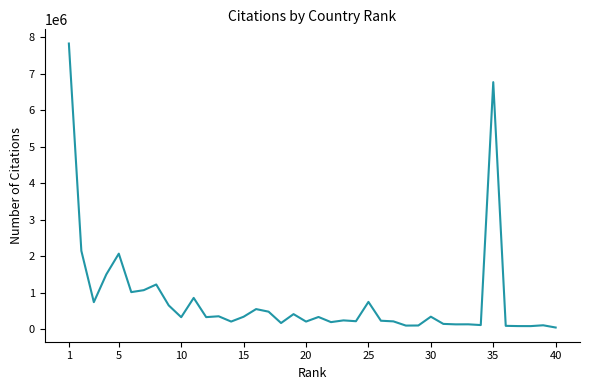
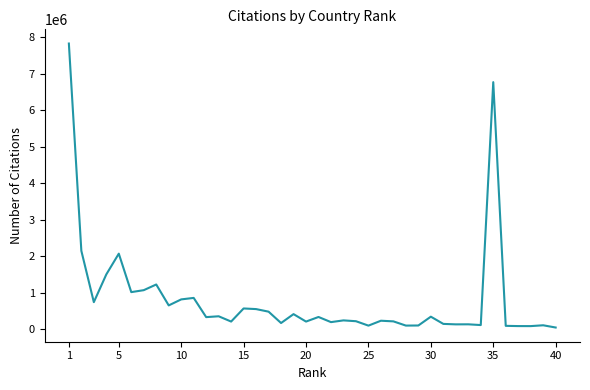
10: 300000 -> 800000
15: 300000 -> 600000
25: 700000 -> 100000
